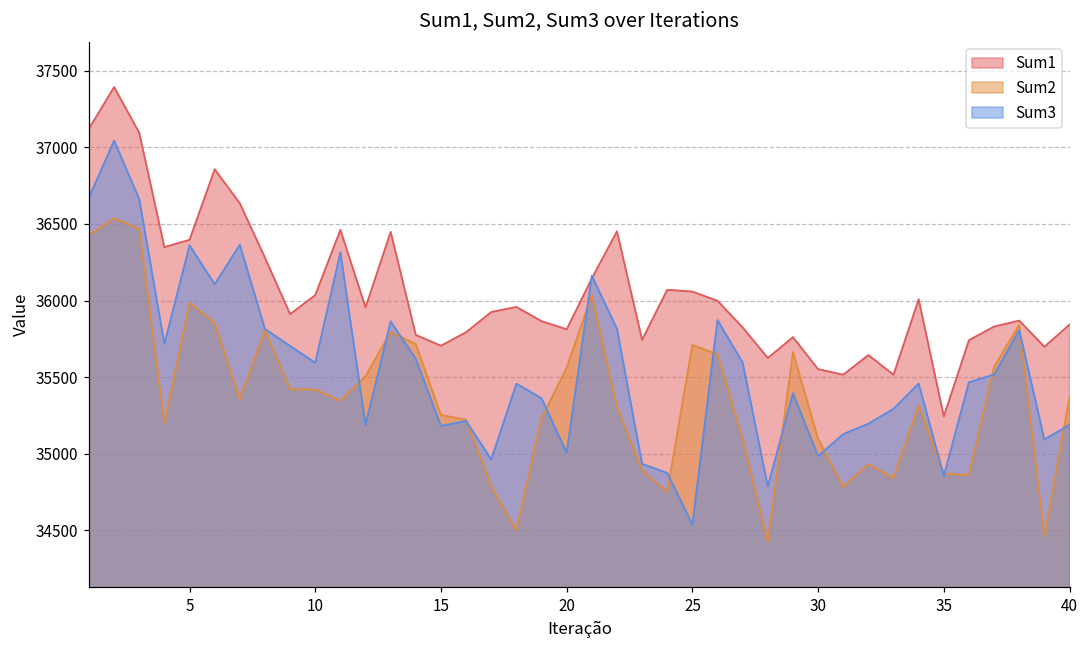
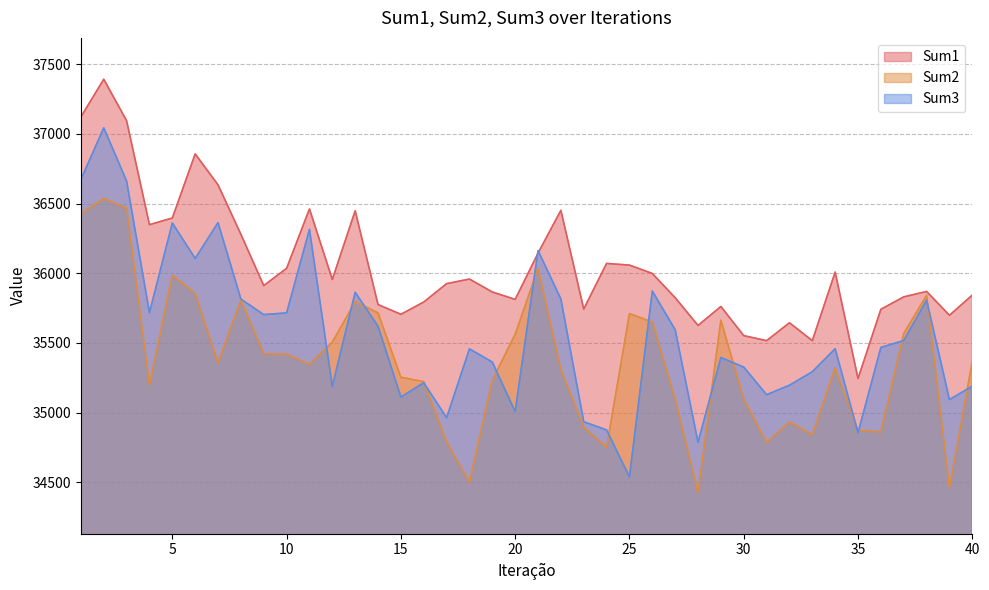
Sum3, 10: 35590 -> 35720
Sum3, 15: 35180 -> 35110
Sum3, 30: 34990 -> 35330
